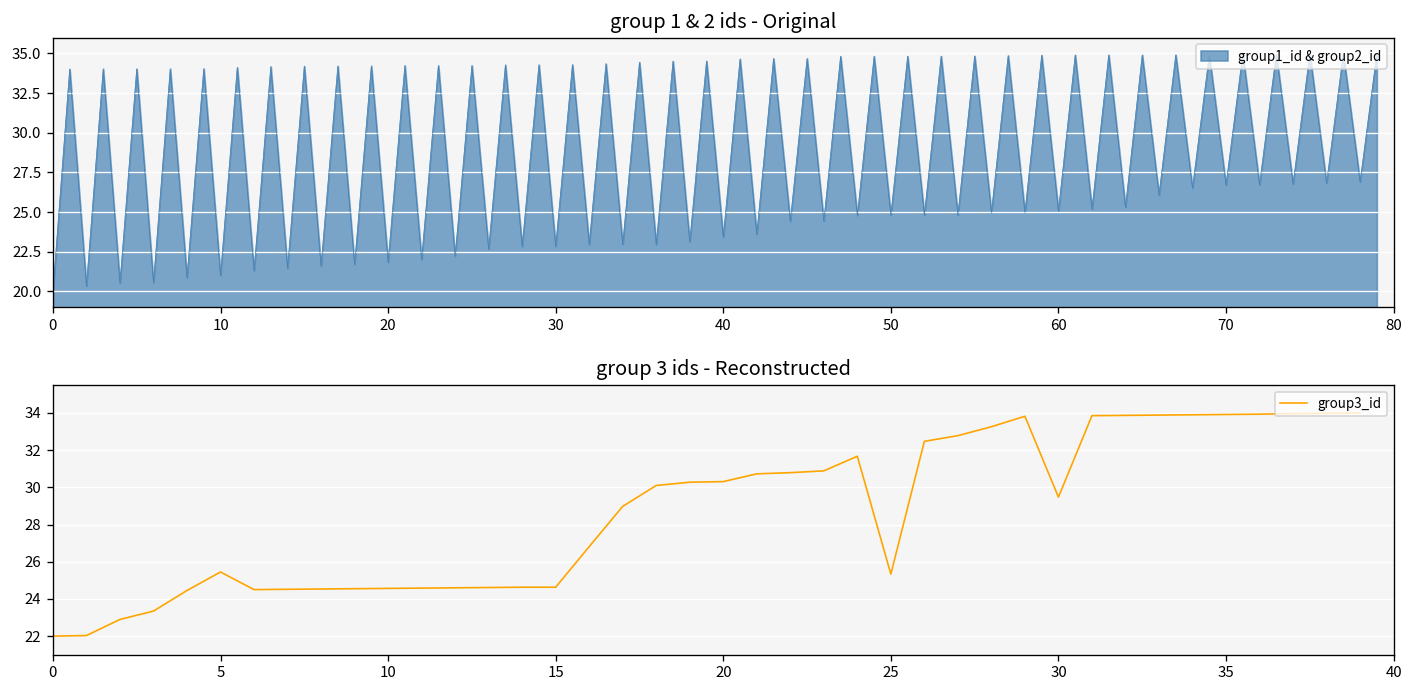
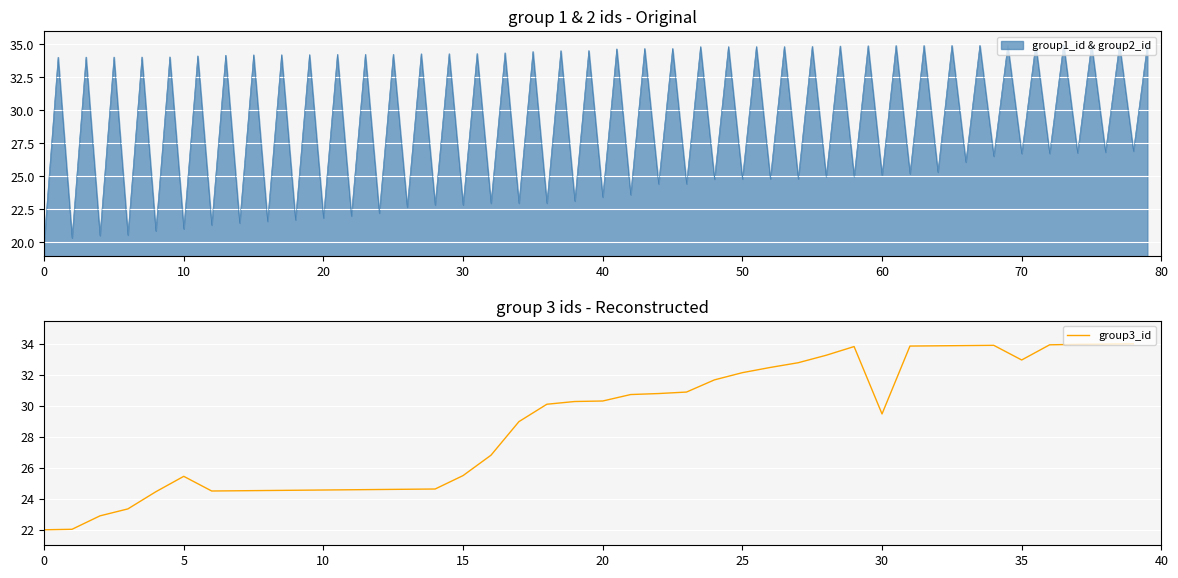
group 3 ids - Reconstructed, 15: 24.6 -> 25.5
group 3 ids - Reconstructed, 25: 25.3 -> 32.1
group 3 ids - Reconstructed, 35: 33.9 -> 33.0
